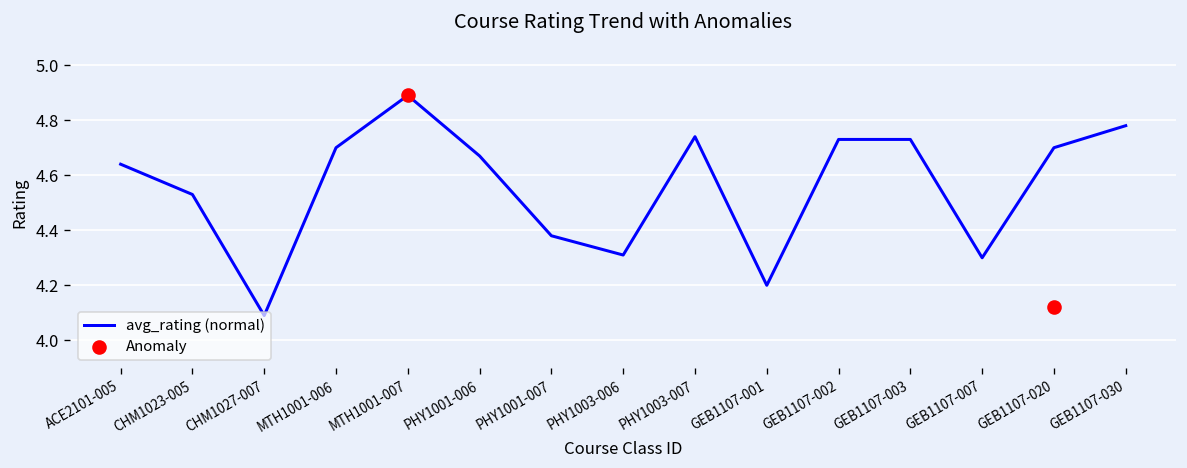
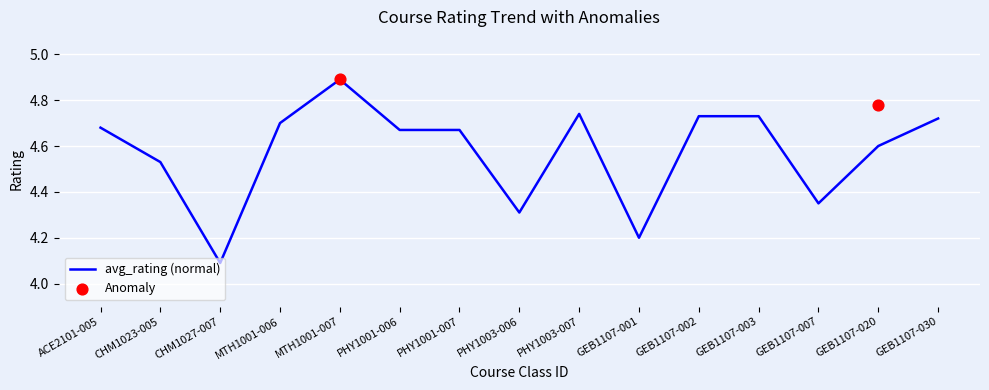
avg_rating (normal), ACE2101-005: 4.64 -> 4.68
avg_rating (normal), PHY1001-007: 4.38 -> 4.67
avg_rating (normal), GEB1107-007: 4.30 -> 4.35
avg_rating (normal), GEB1107-020: 4.7 -> 4.6
Anomaly, GEB1107-020: 4.12 -> 4.78
avg_rating (normal), GEB1107-030: 4.78 -> 4.72
